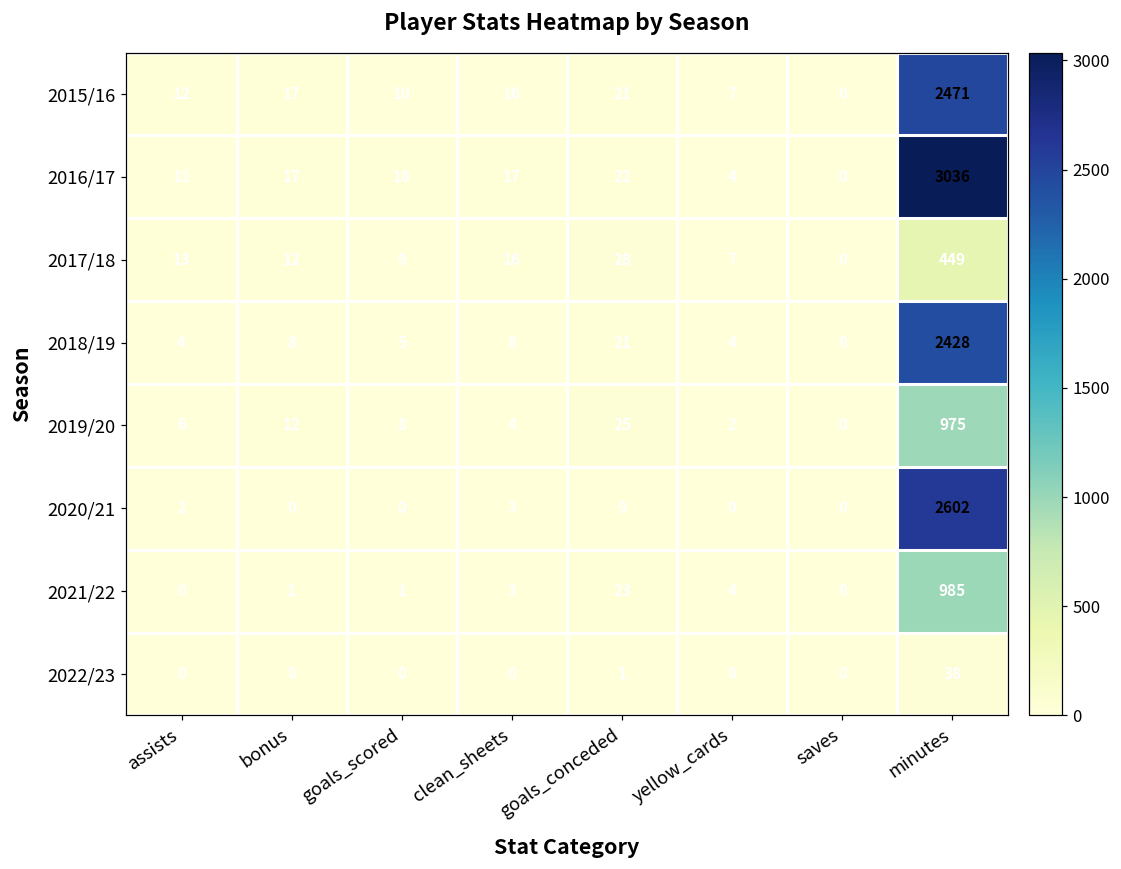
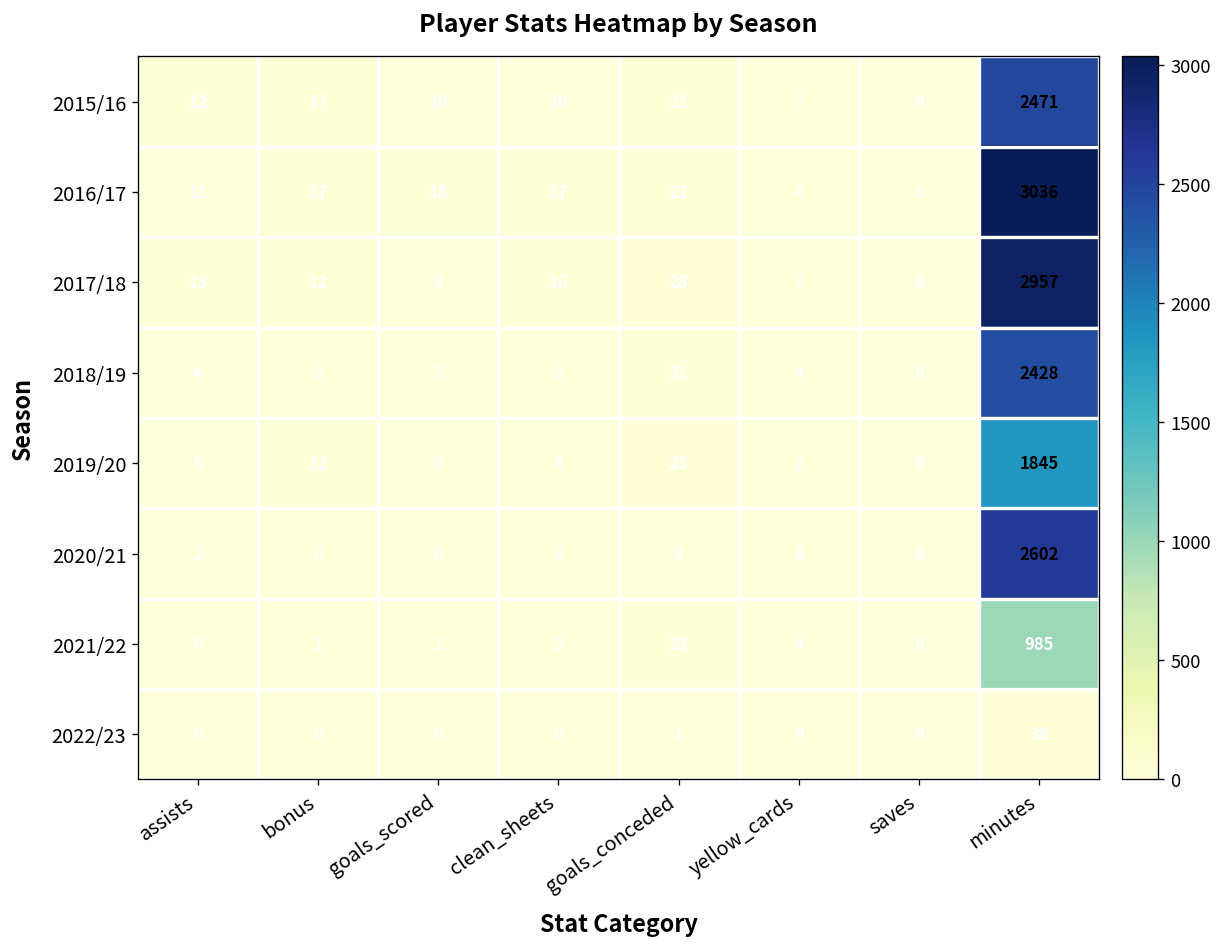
2017/18, minutes: 449 -> 2957
2019/20, minutes: 975 -> 1845
